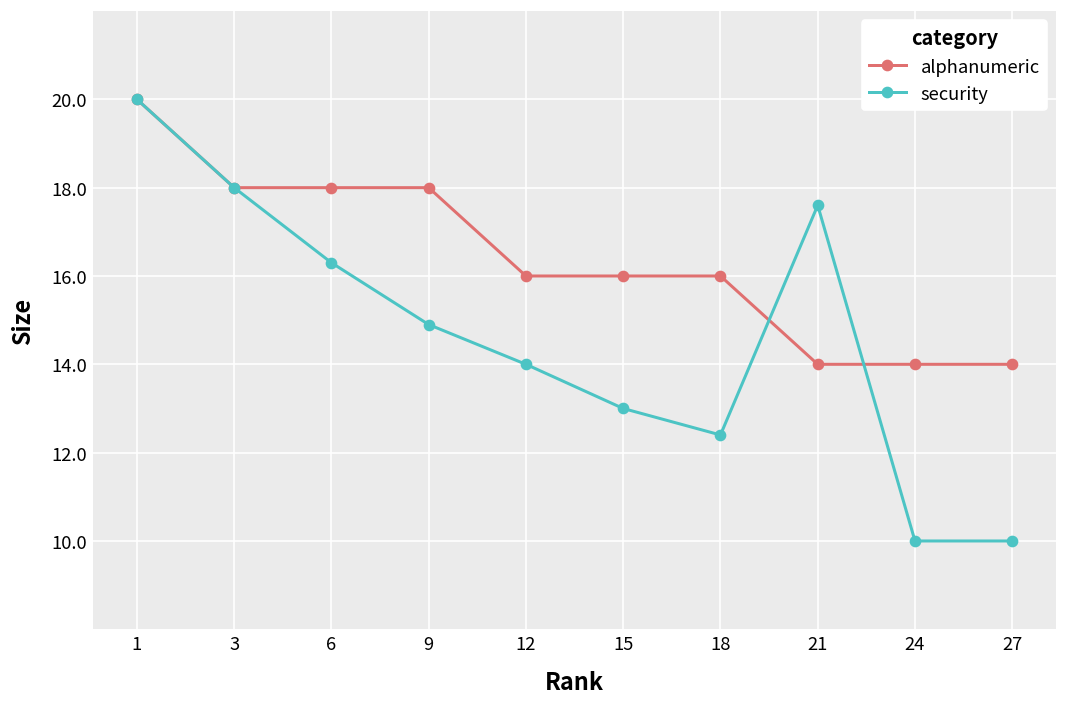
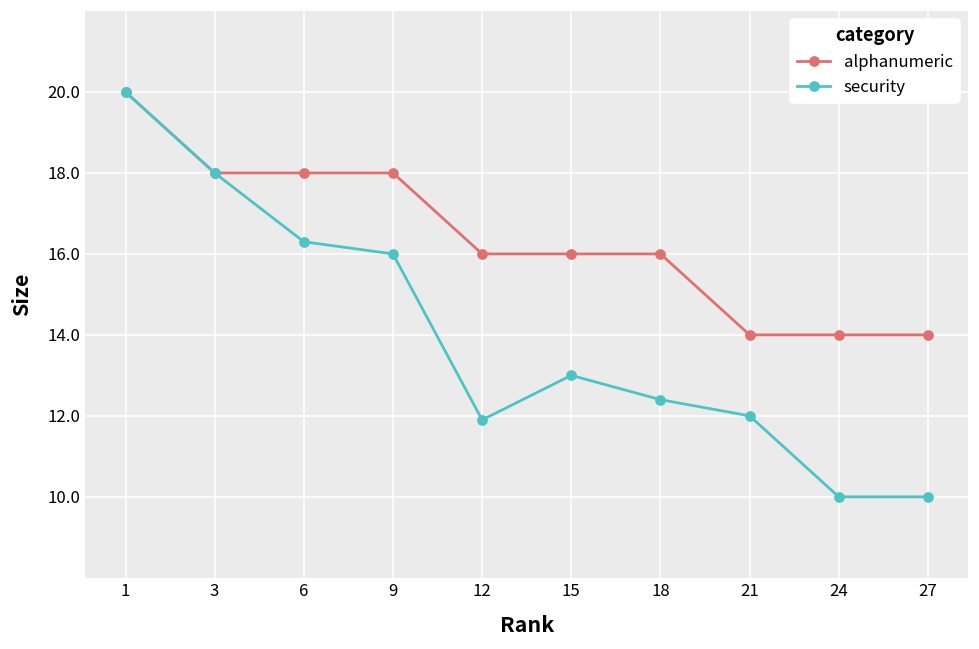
security, 9: 14.9 -> 16.0
security, 12: 14.0 -> 11.9
security, 21: 17.6 -> 12.0
